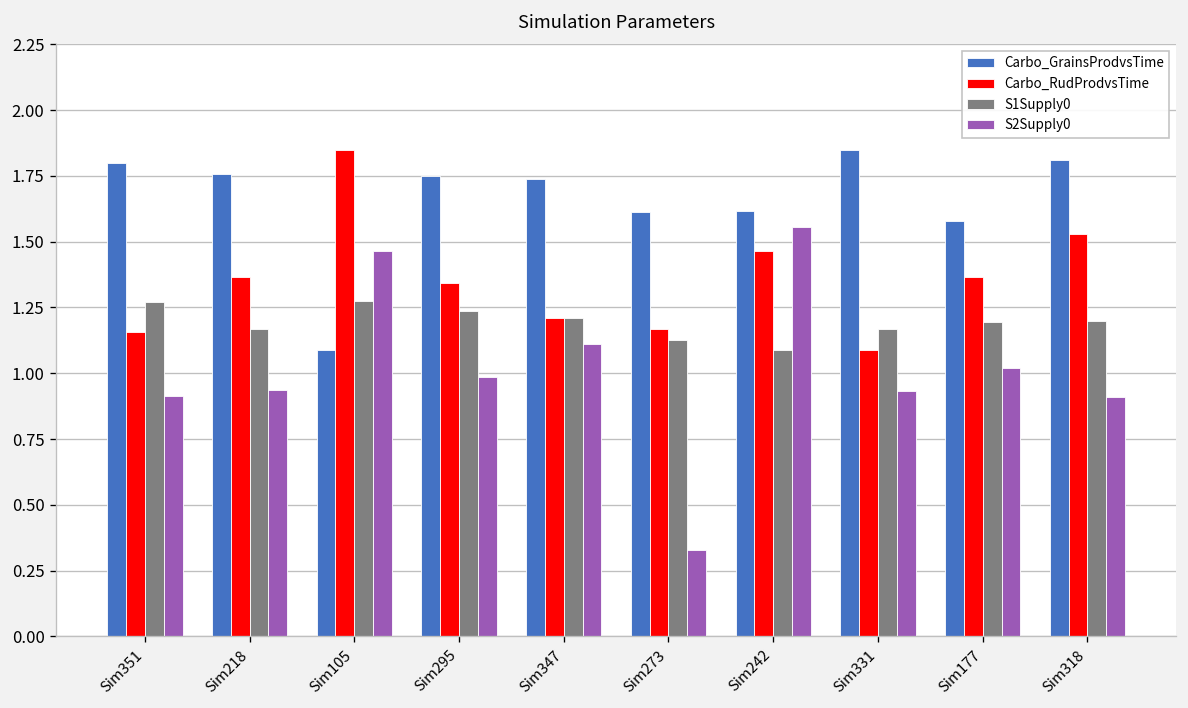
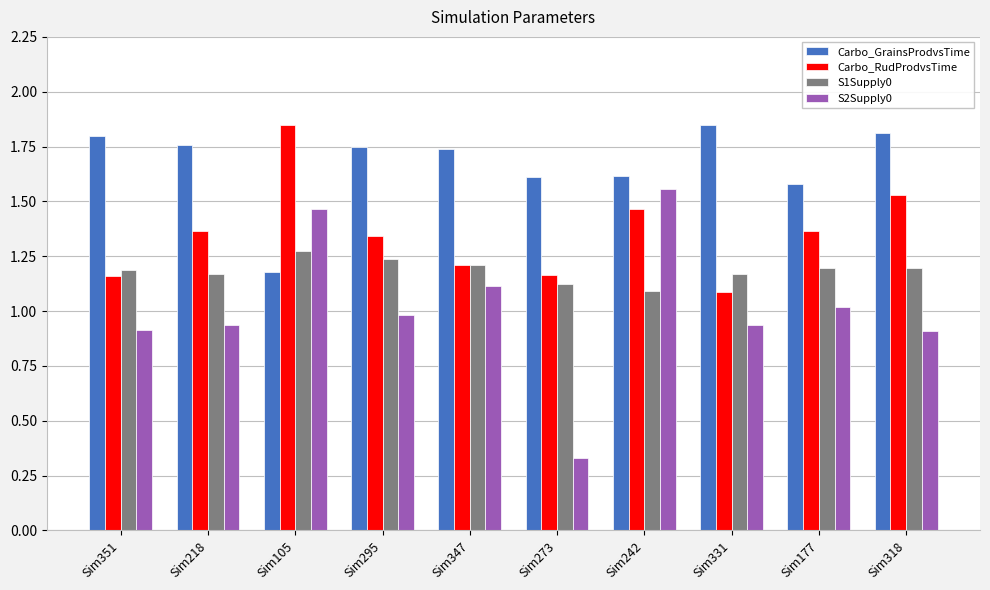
S1Supply0, Sim351: 1.27 -> 1.19
Carbo_GrainsProdvsTime, Sim105: 1.09 -> 1.18
